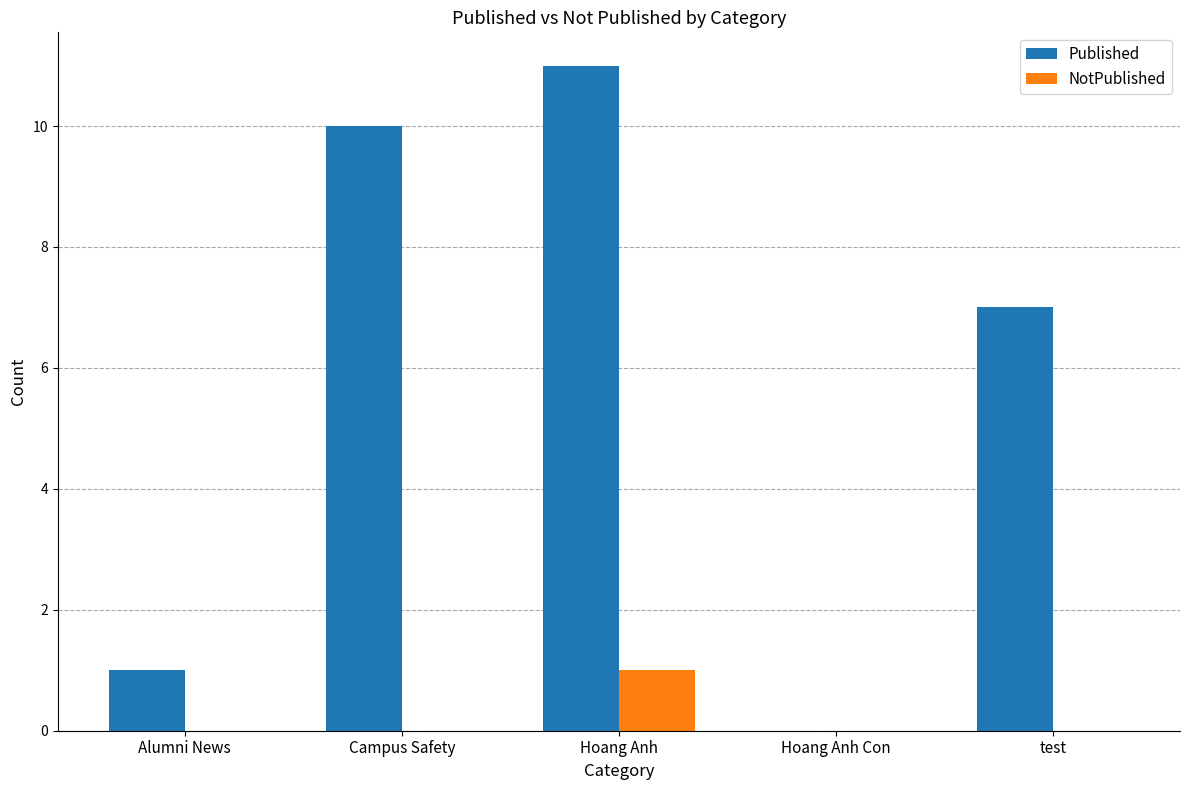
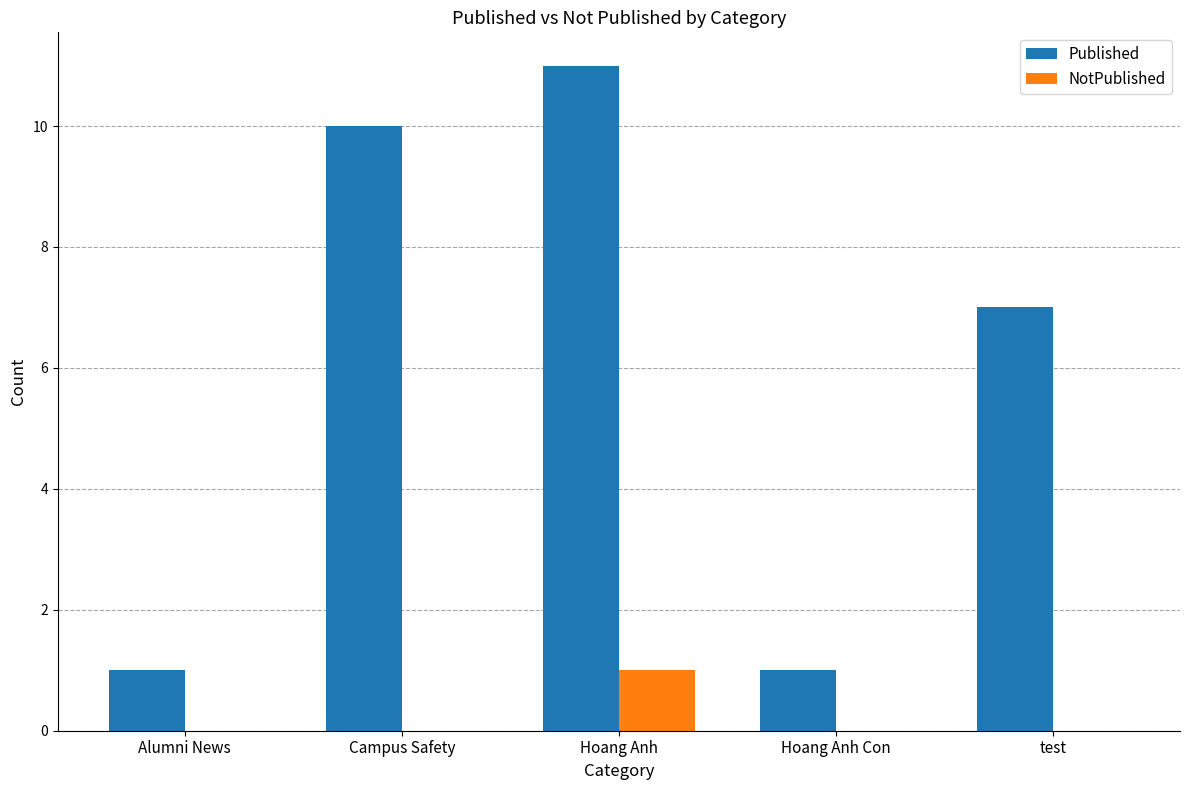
Published, Hoang Anh Con: 0 -> 1
